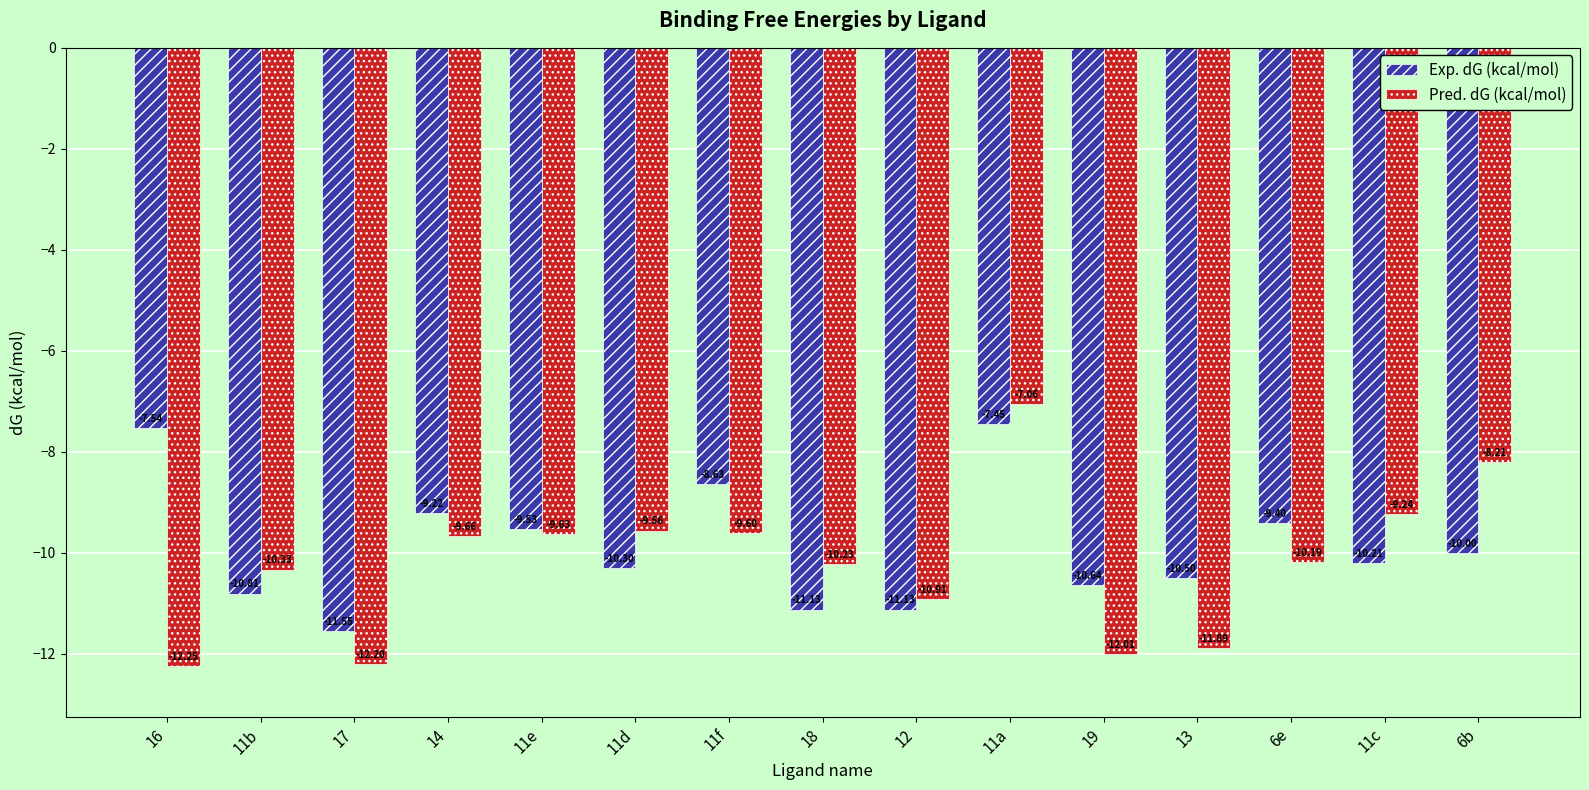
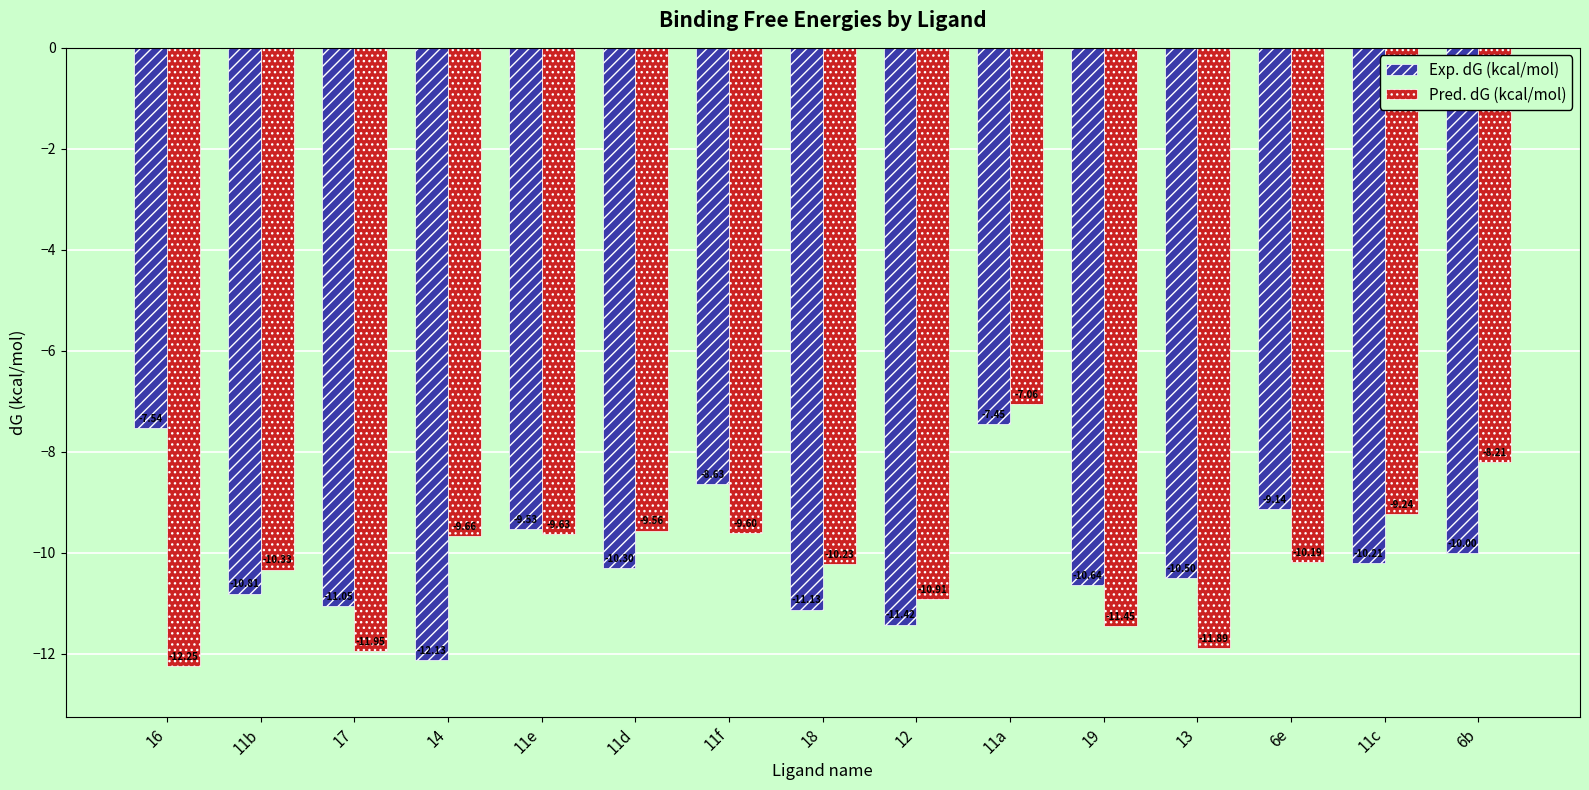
Exp. dG (kcal/mol), 17: -11.55 -> -11.05
Pred. dG (kcal/mol), 17: -12.20 -> -11.95
Exp. dG (kcal/mol), 14: -9.22 -> -12.13
Exp. dG (kcal/mol), 12: -11.13 -> -11.42
Pred. dG (kcal/mol), 19: -12.01 -> -11.45
Exp. dG (kcal/mol), 6e: -9.40 -> -9.14
